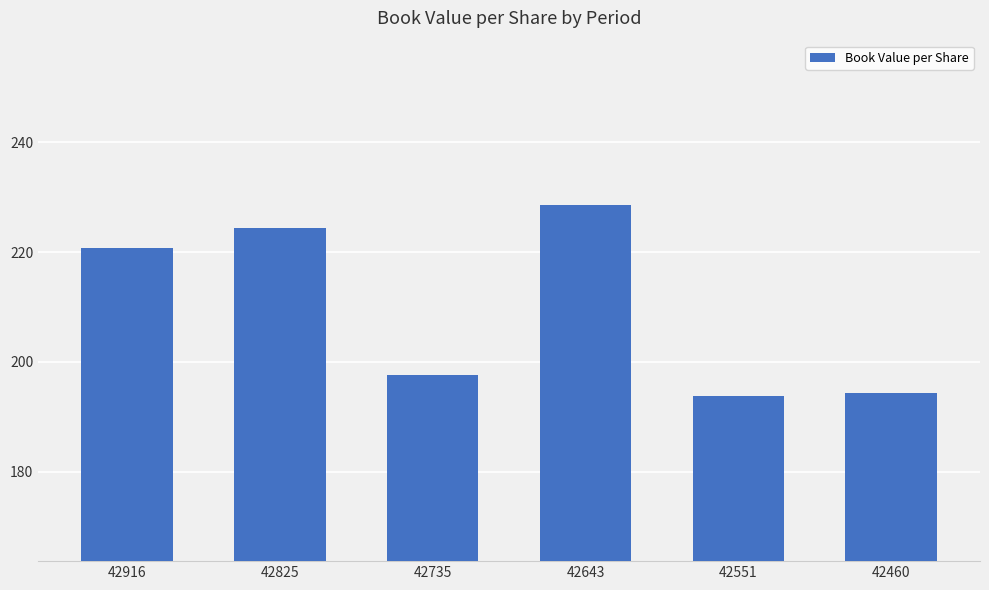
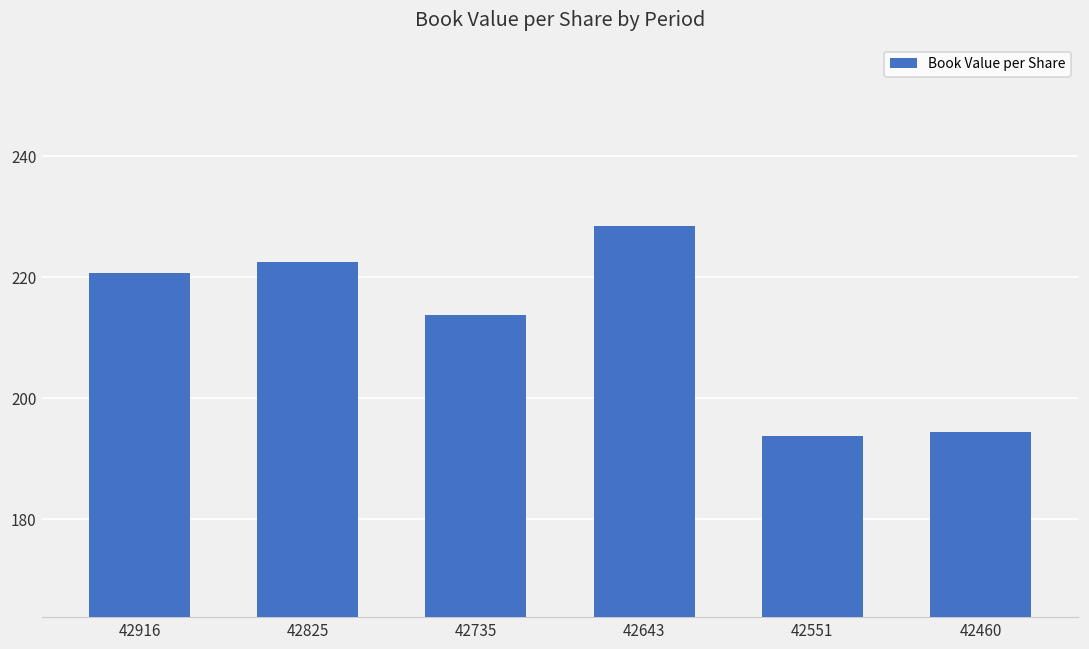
42825: 224 -> 223
42735: 198 -> 214
